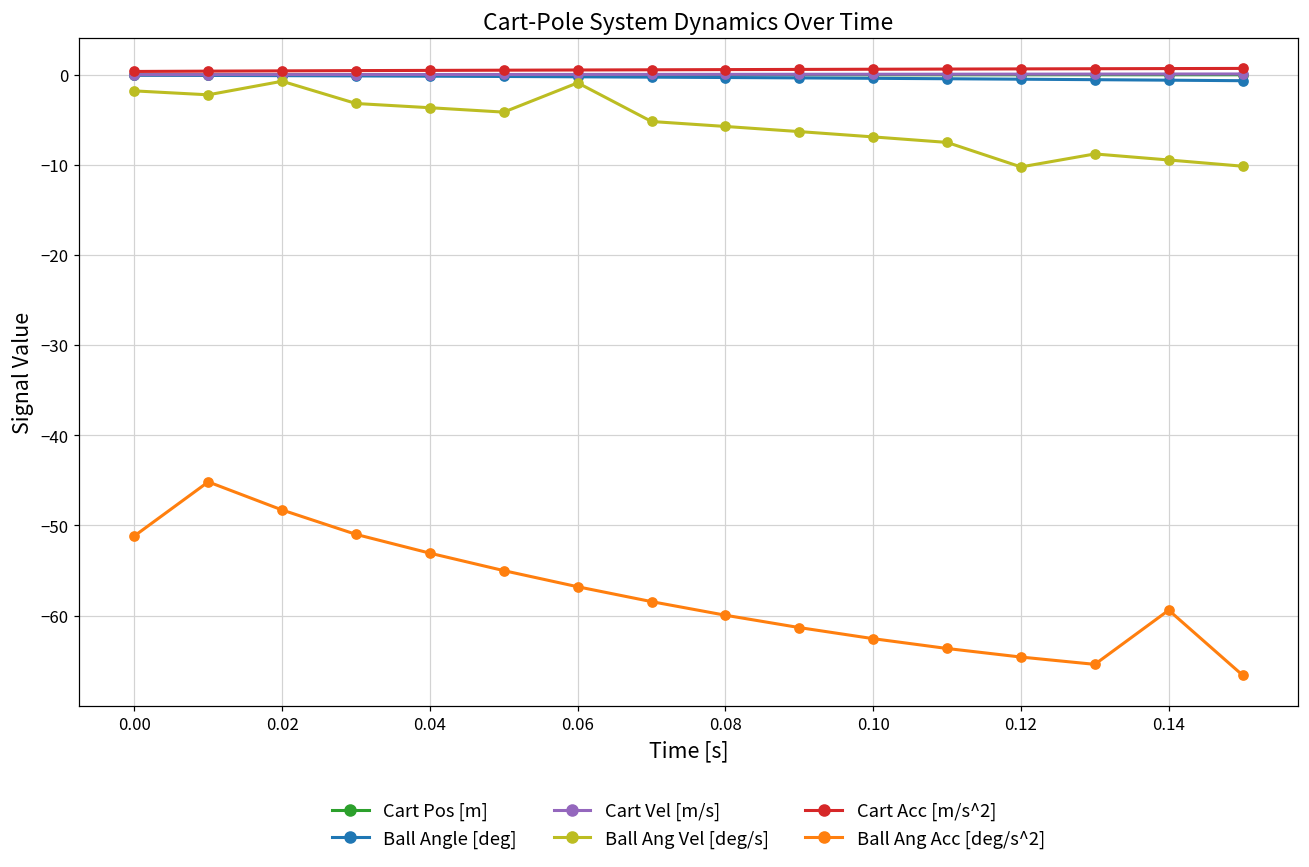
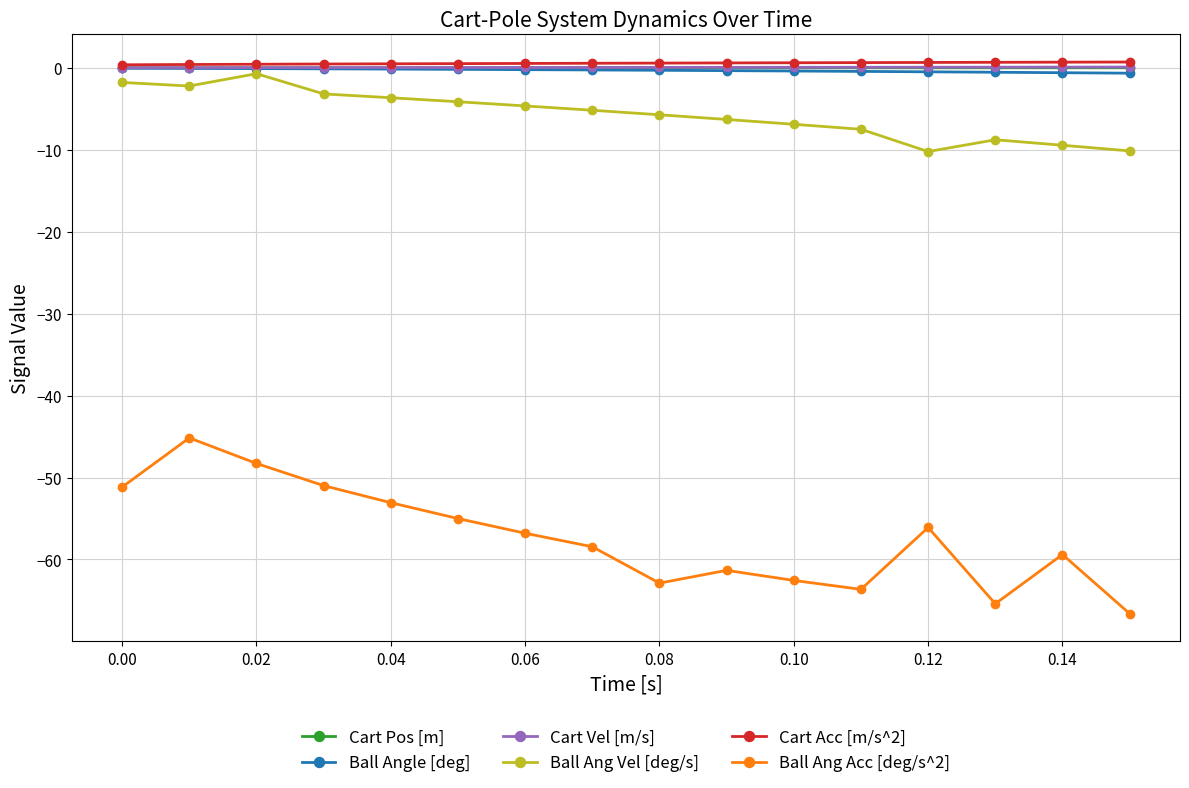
Ball Ang Vel [deg/s], 0.06: -1 -> -5
Ball Ang Acc [deg/s^2], 0.08: -60 -> -63
Ball Ang Acc [deg/s^2], 0.12: -65 -> -56
